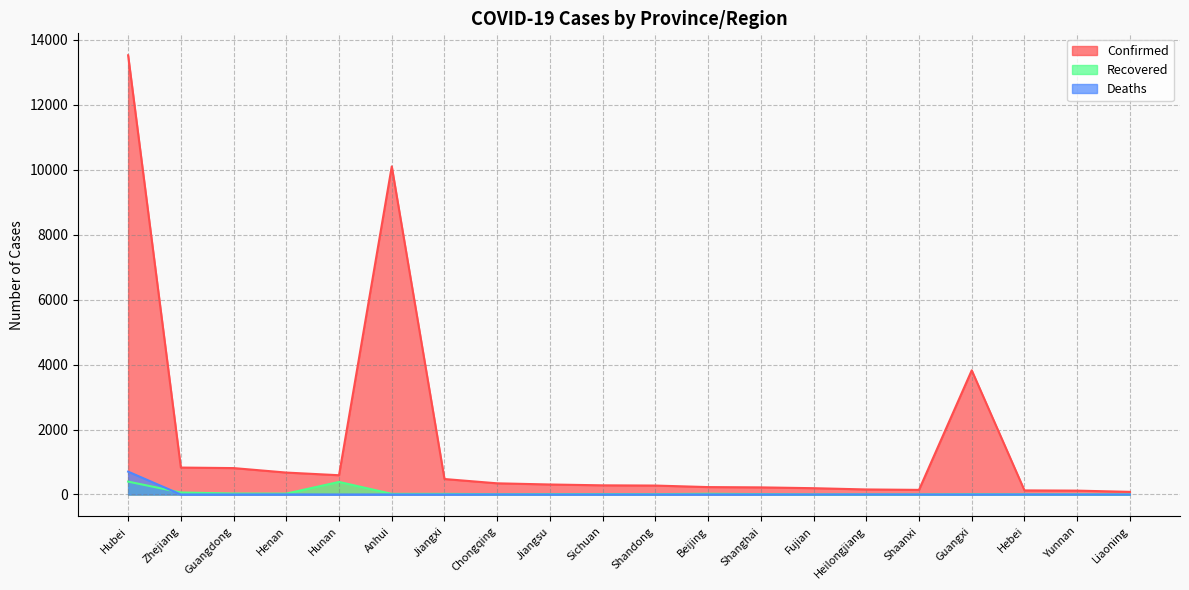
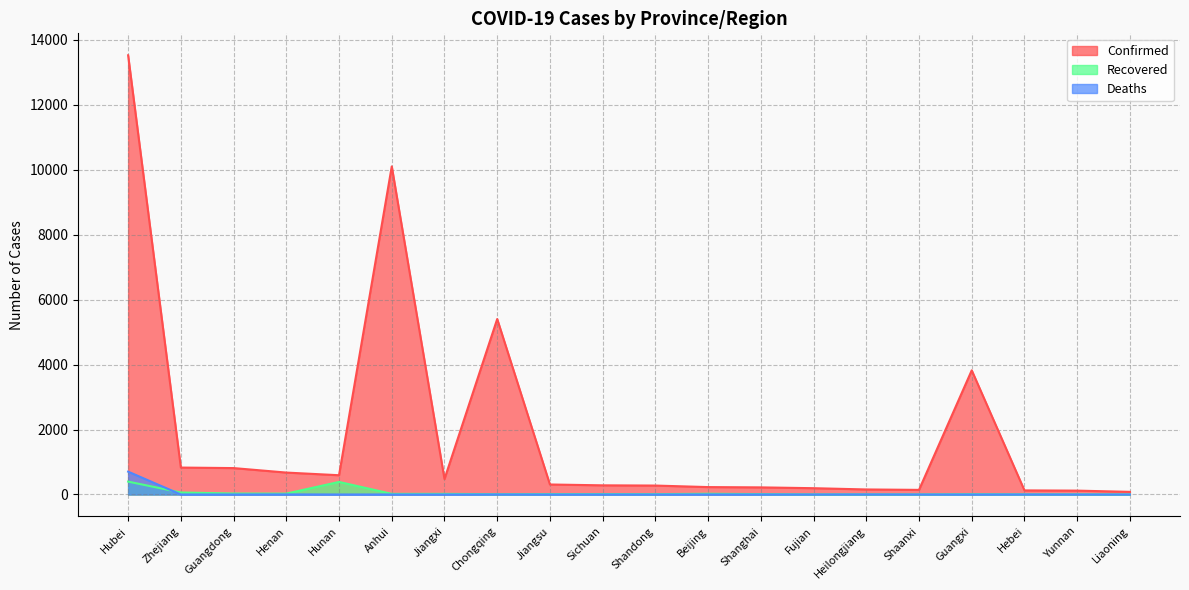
Confirmed, Chongqing: 300 -> 5400
